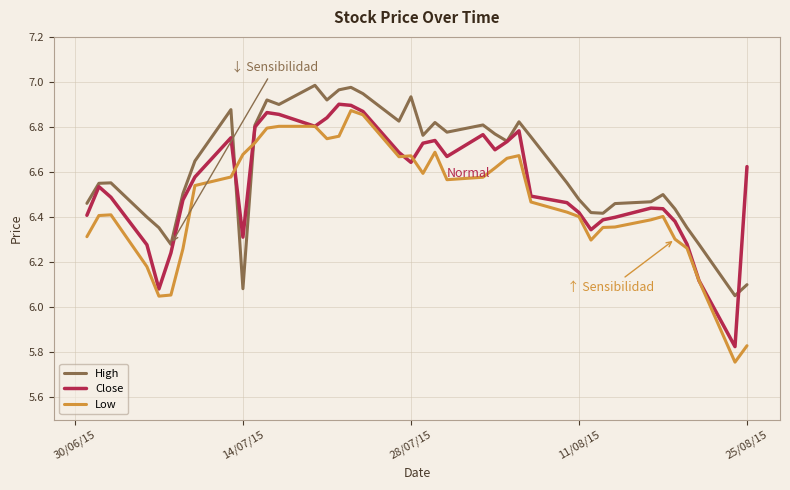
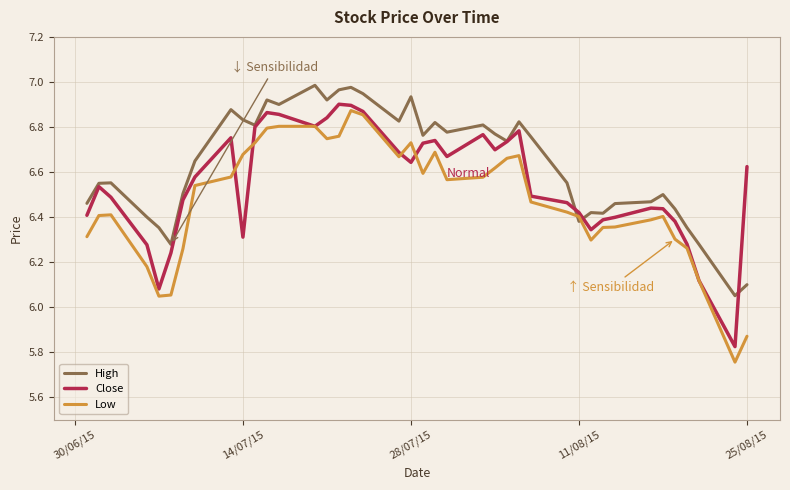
High, 14/07/15: 6.08 -> 6.83
Low, 28/07/15: 6.67 -> 6.73
High, 11/08/15: 6.48 -> 6.38
Low, 25/08/15: 5.83 -> 5.87
